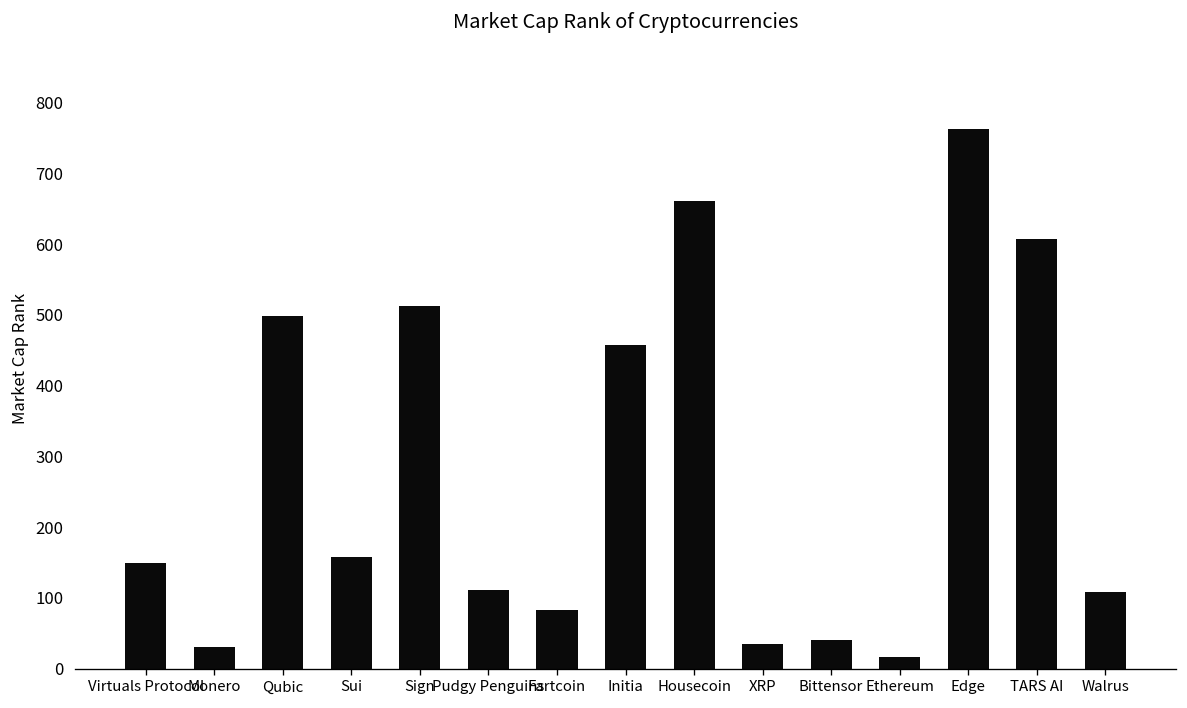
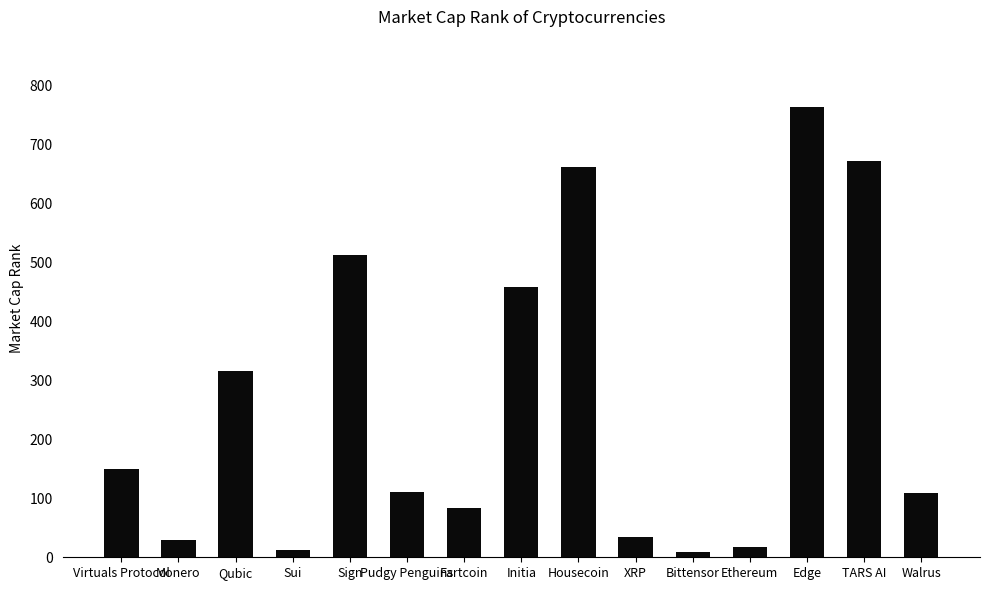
Qubic: 500 -> 320
Sui: 160 -> 10
Bittensor: 40 -> 10
TARS AI: 610 -> 670
